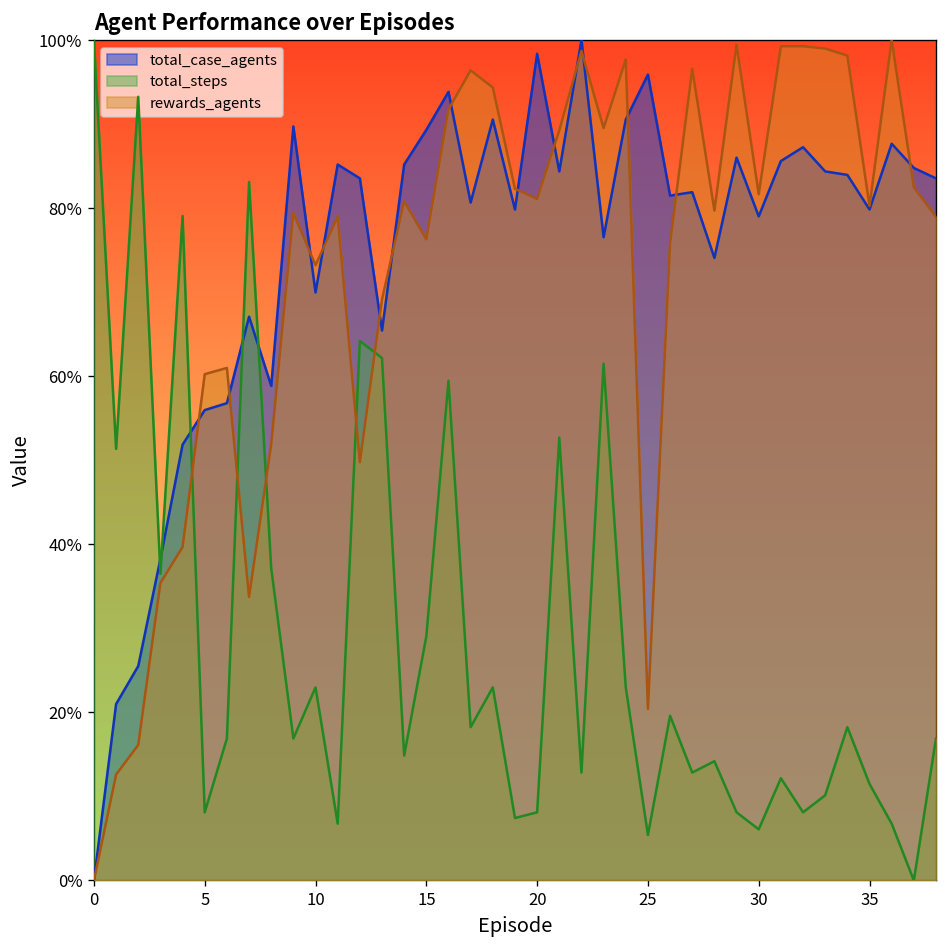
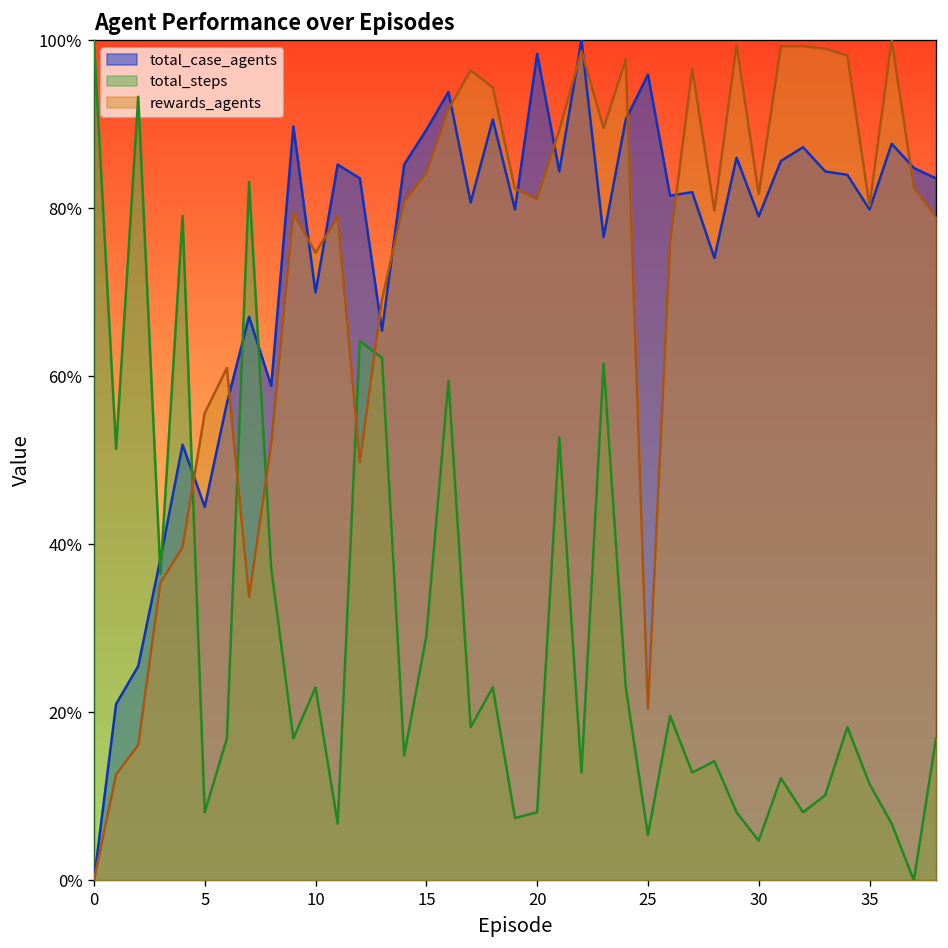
total_case_agents, 5: 56% -> 44%
rewards_agents, 5: 60% -> 56%
rewards_agents, 10: 73% -> 75%
rewards_agents, 15: 76% -> 84%
total_steps, 30: 6% -> 5%
